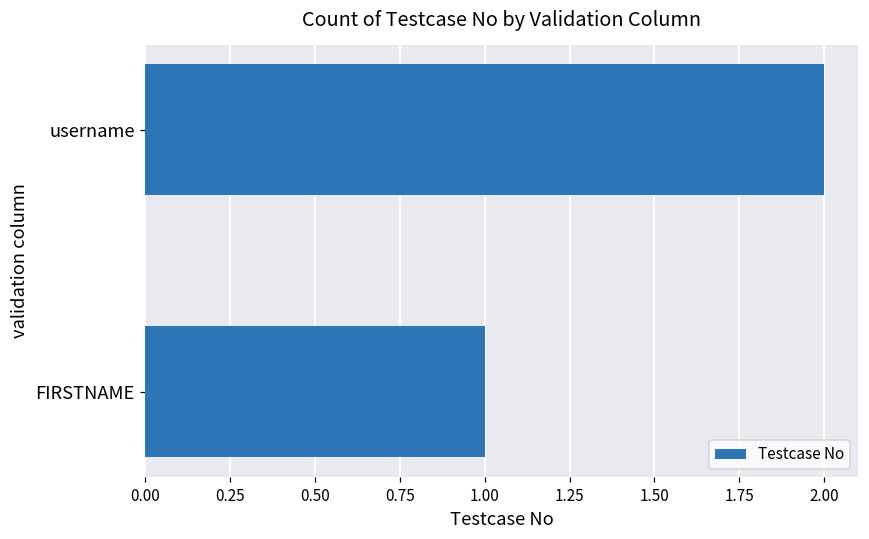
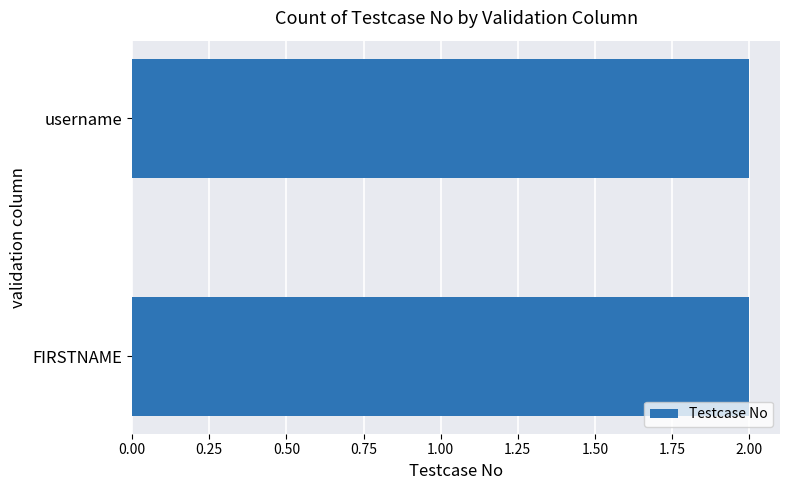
FIRSTNAME: 1 -> 2
